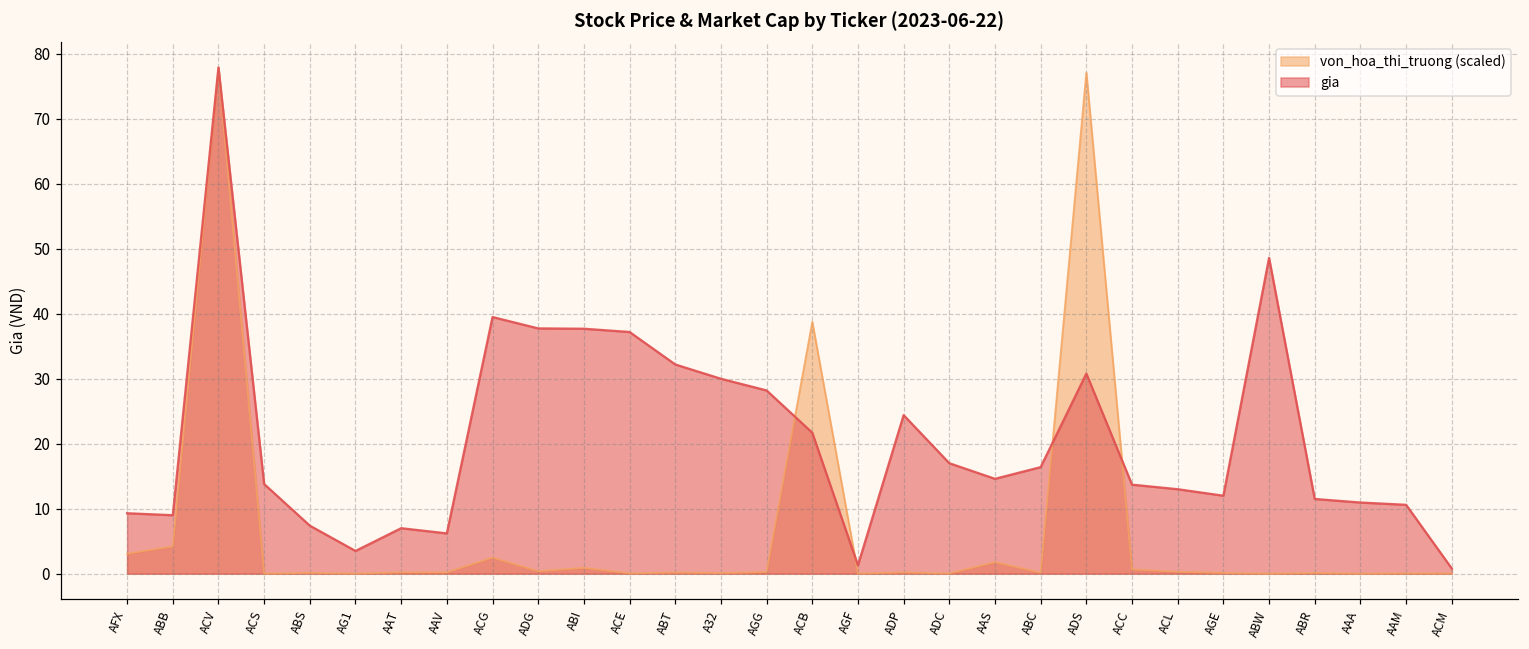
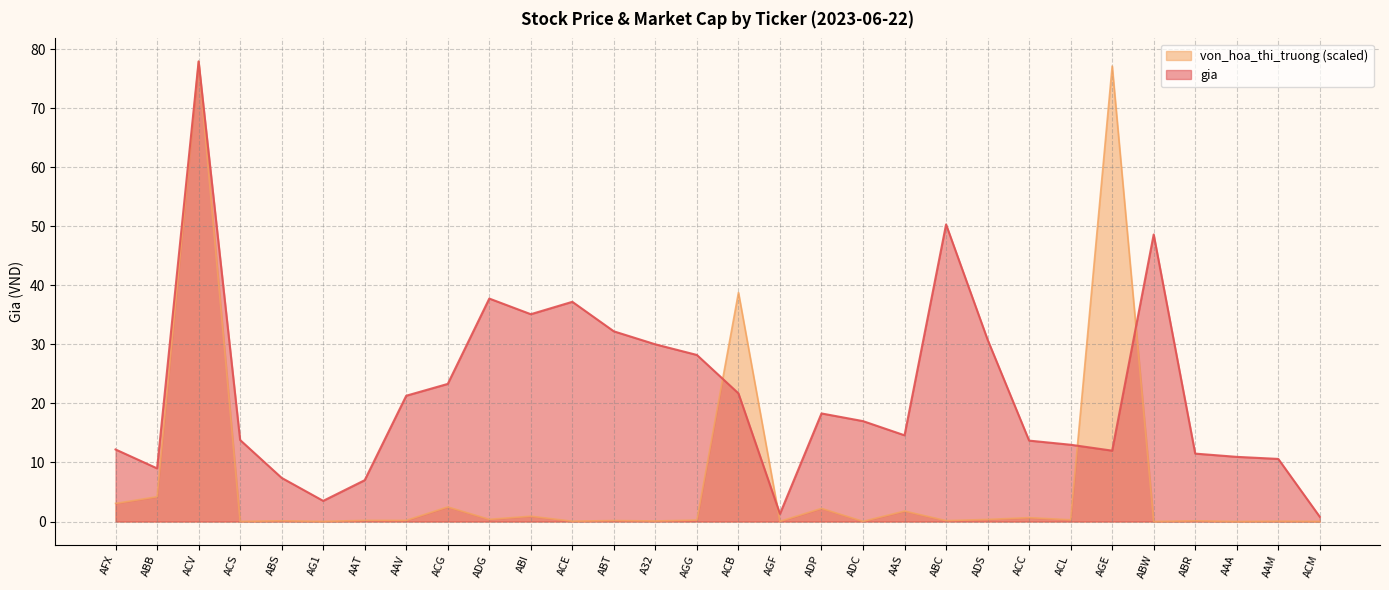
gia, AFX: 9 -> 12
gia, AAV: 6 -> 21
gia, ACG: 40 -> 23
gia, ABI: 38 -> 35
von_hoa_thi_truong (scaled), ADP: 0 -> 2
gia, ADP: 24 -> 18
gia, ABC: 16 -> 50
von_hoa_thi_truong (scaled), ADS: 77 -> 0
von_hoa_thi_truong (scaled), AGE: 0 -> 77
